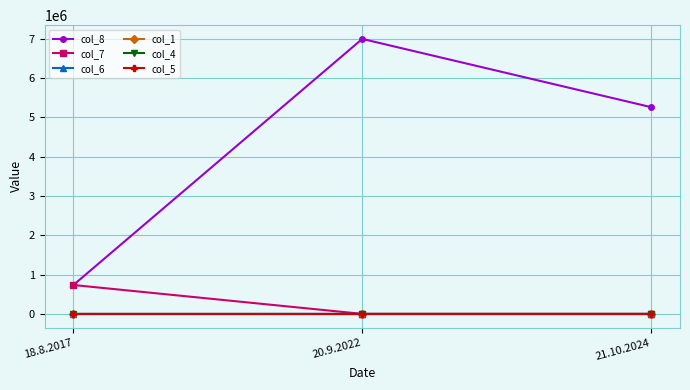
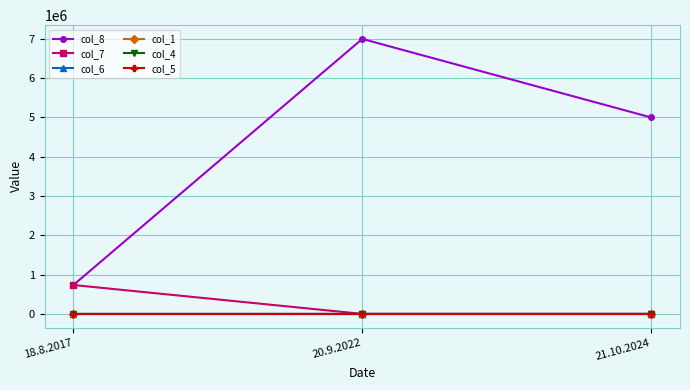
col_8, 21.10.2024: 5300000 -> 5000000
